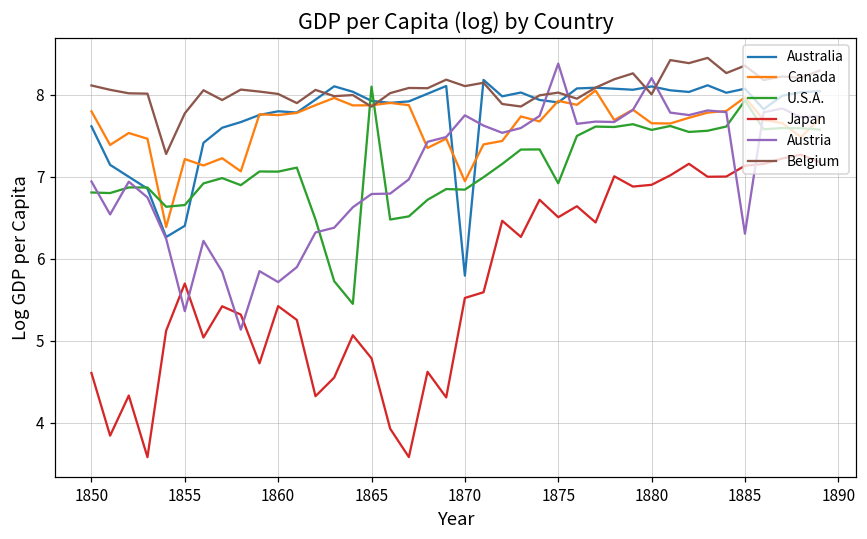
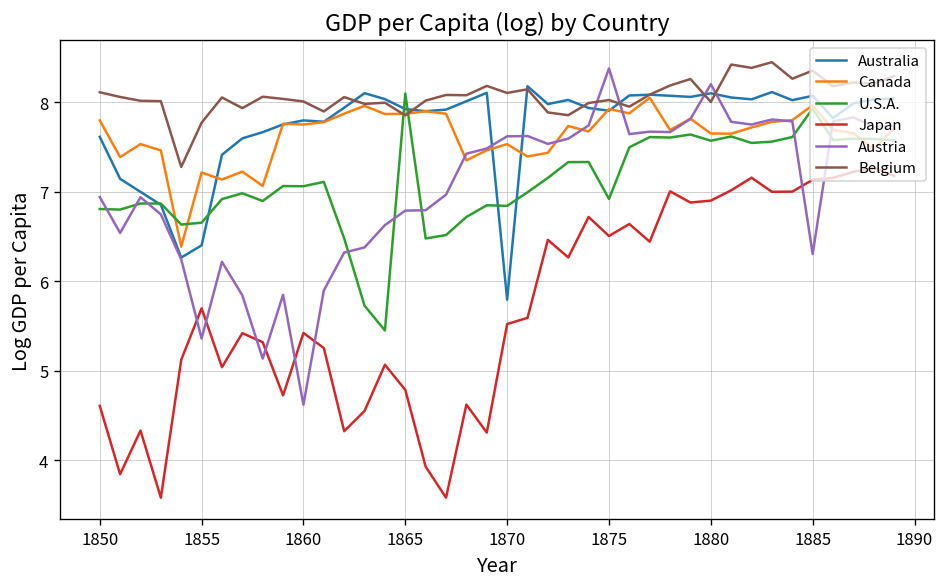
Austria, 1860: 5.7 -> 4.6
Canada, 1870: 6.9 -> 7.5
Austria, 1870: 7.7 -> 7.6
